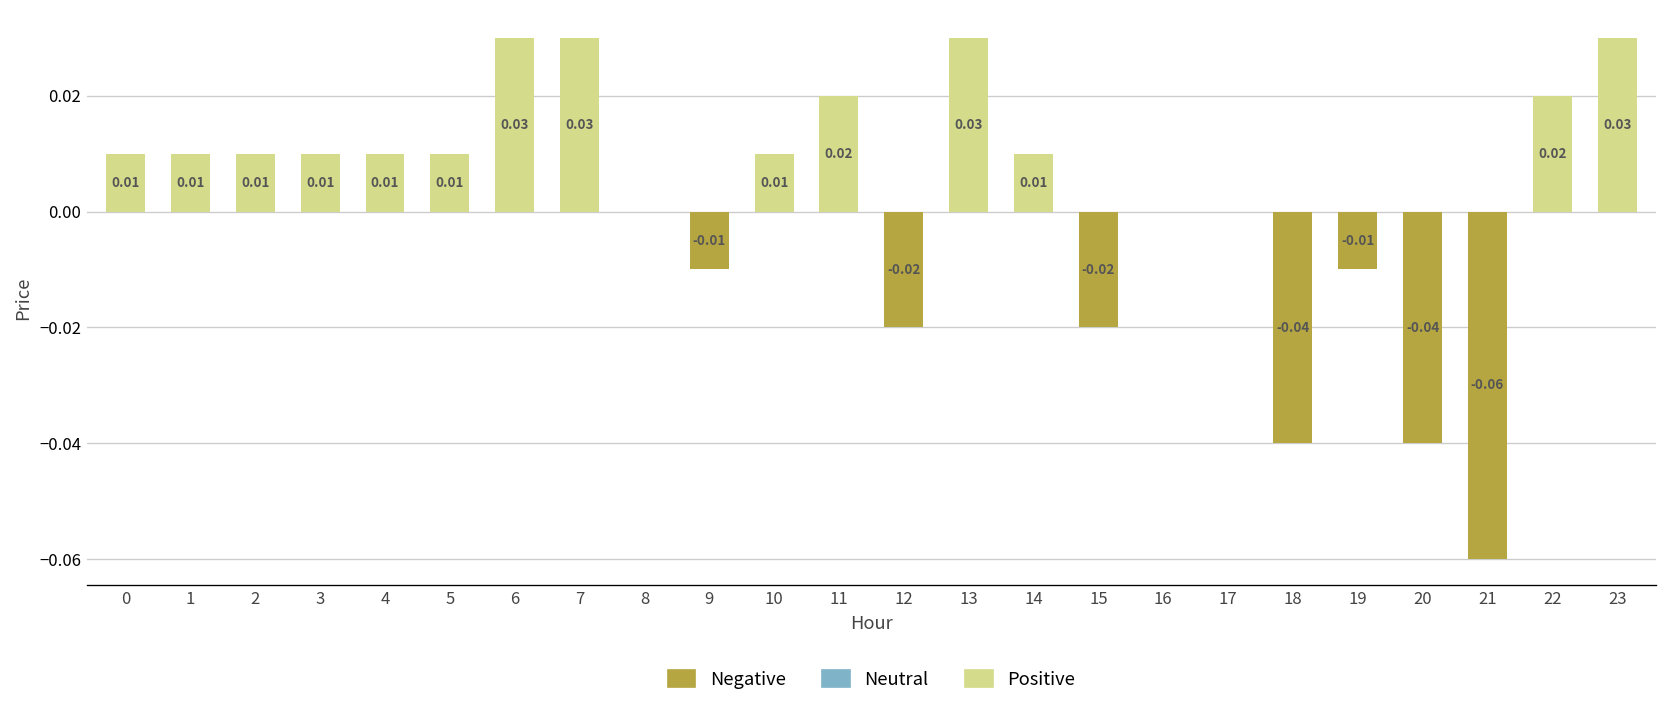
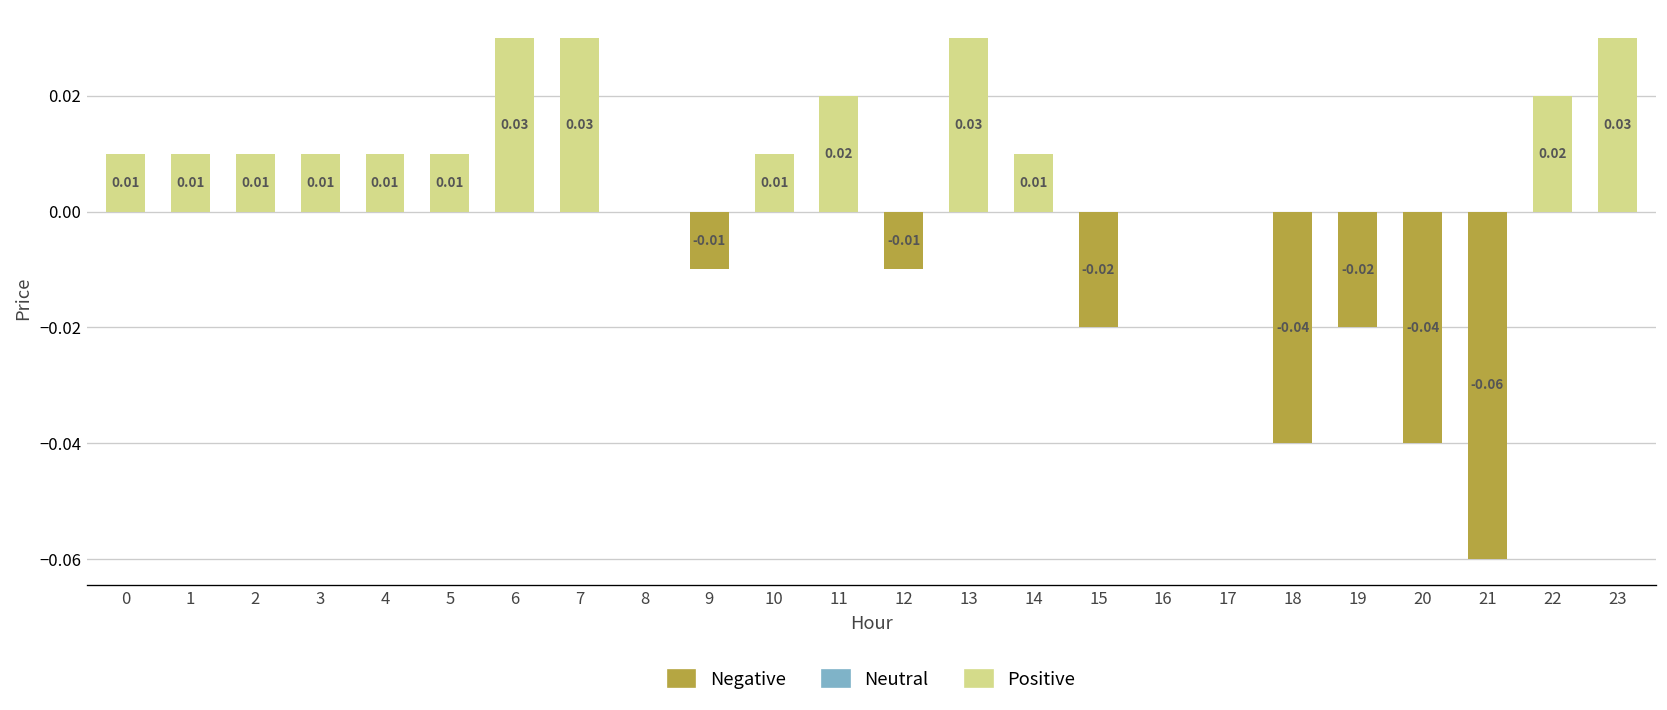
Negative, 12: -0.02 -> -0.01
Negative, 19: -0.01 -> -0.02
